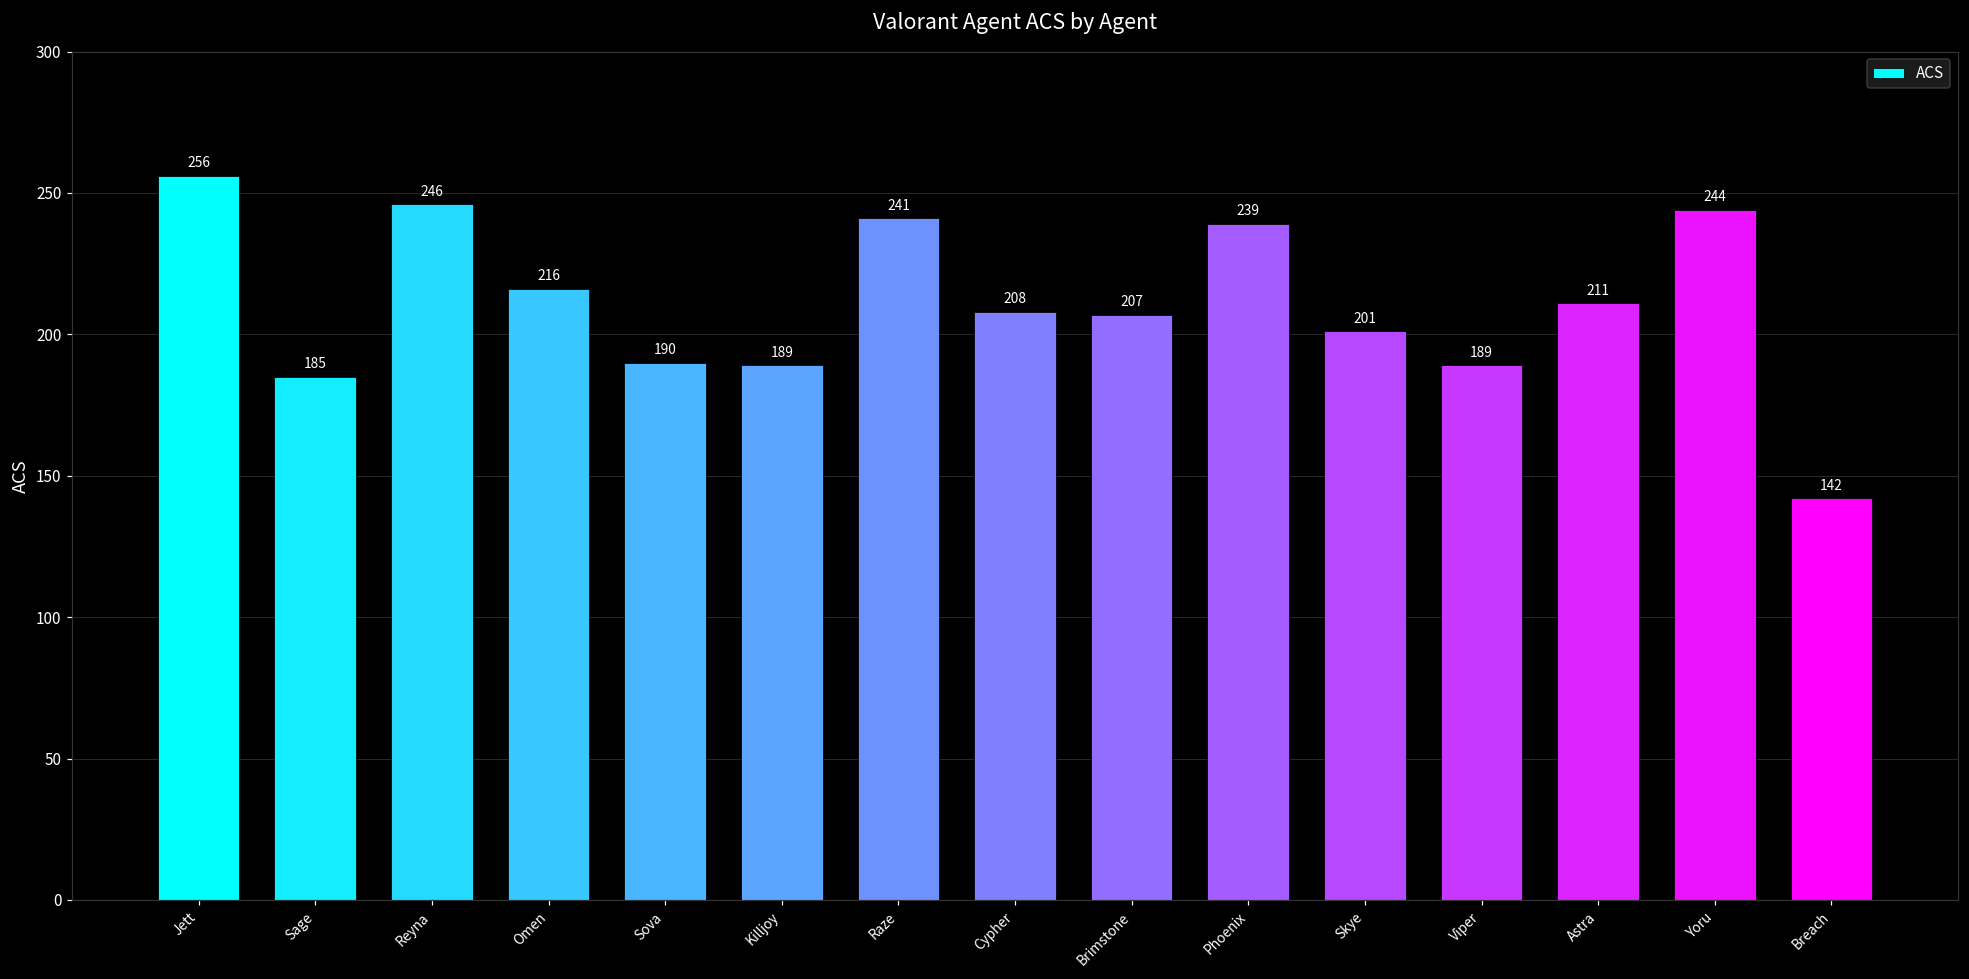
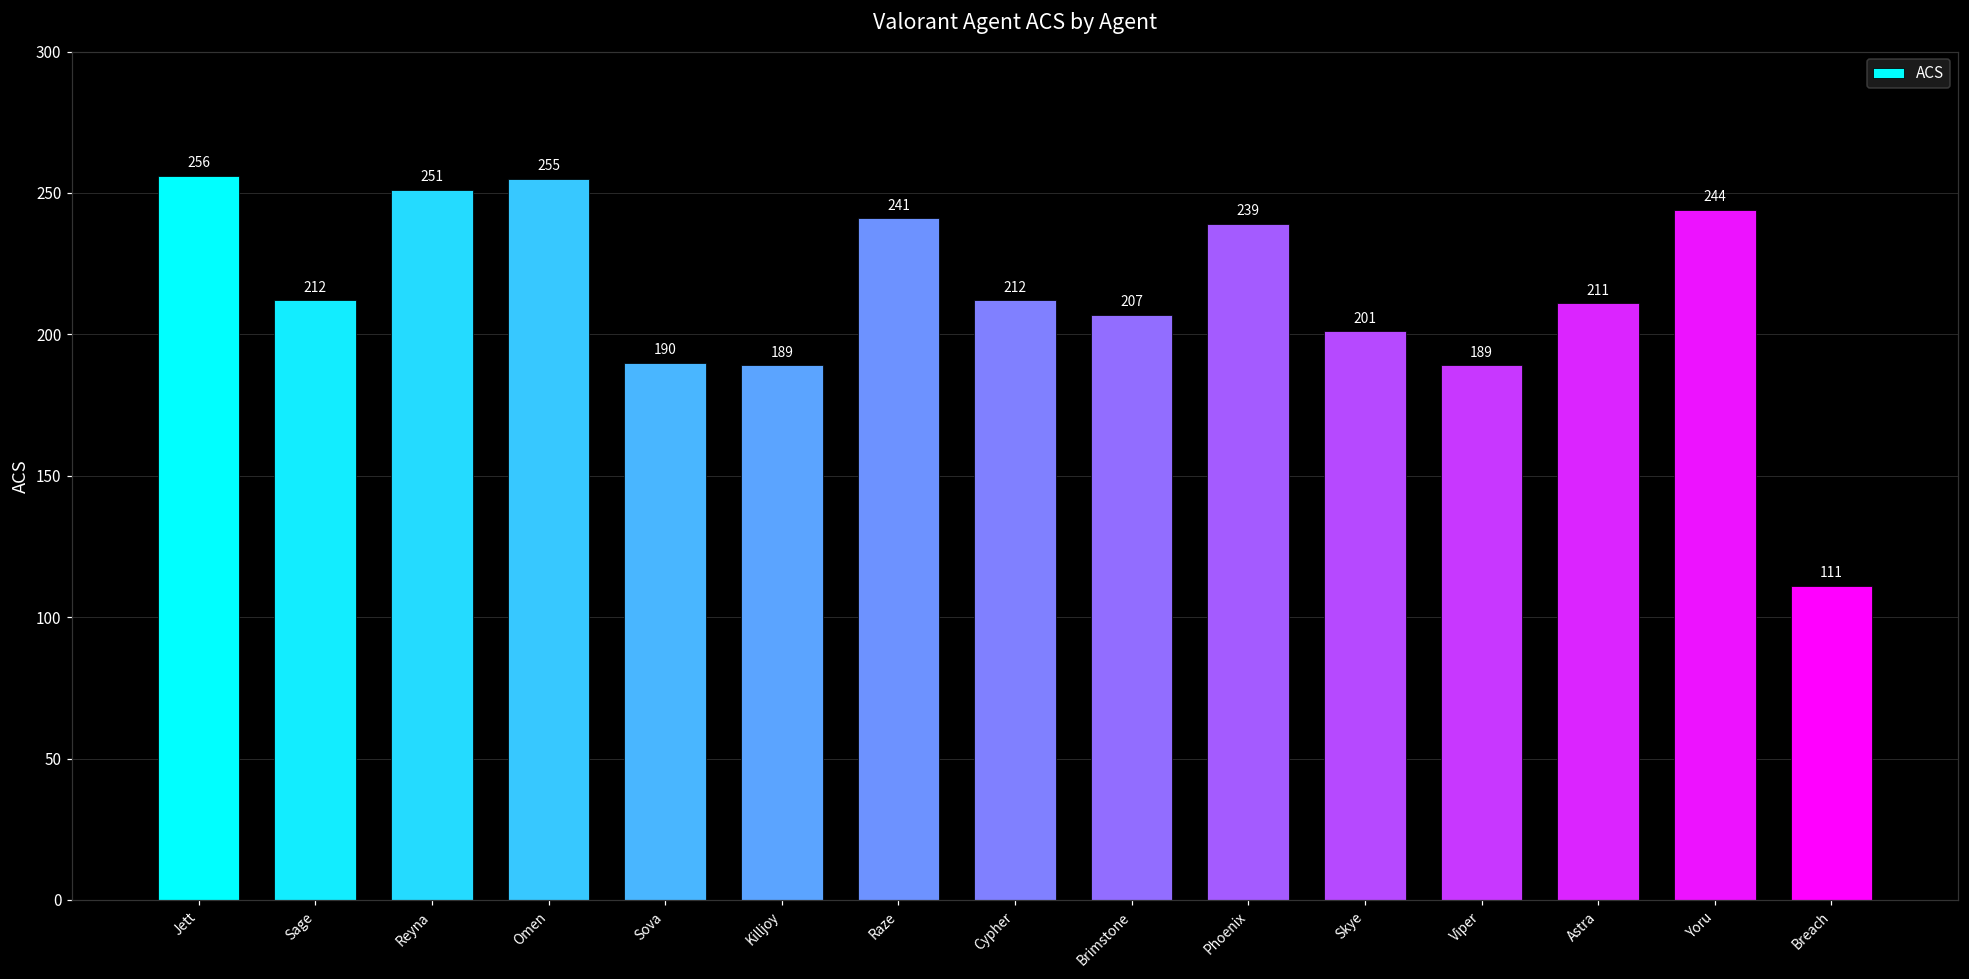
Sage: 185 -> 212
Reyna: 246 -> 251
Omen: 216 -> 255
Cypher: 208 -> 212
Breach: 142 -> 111
